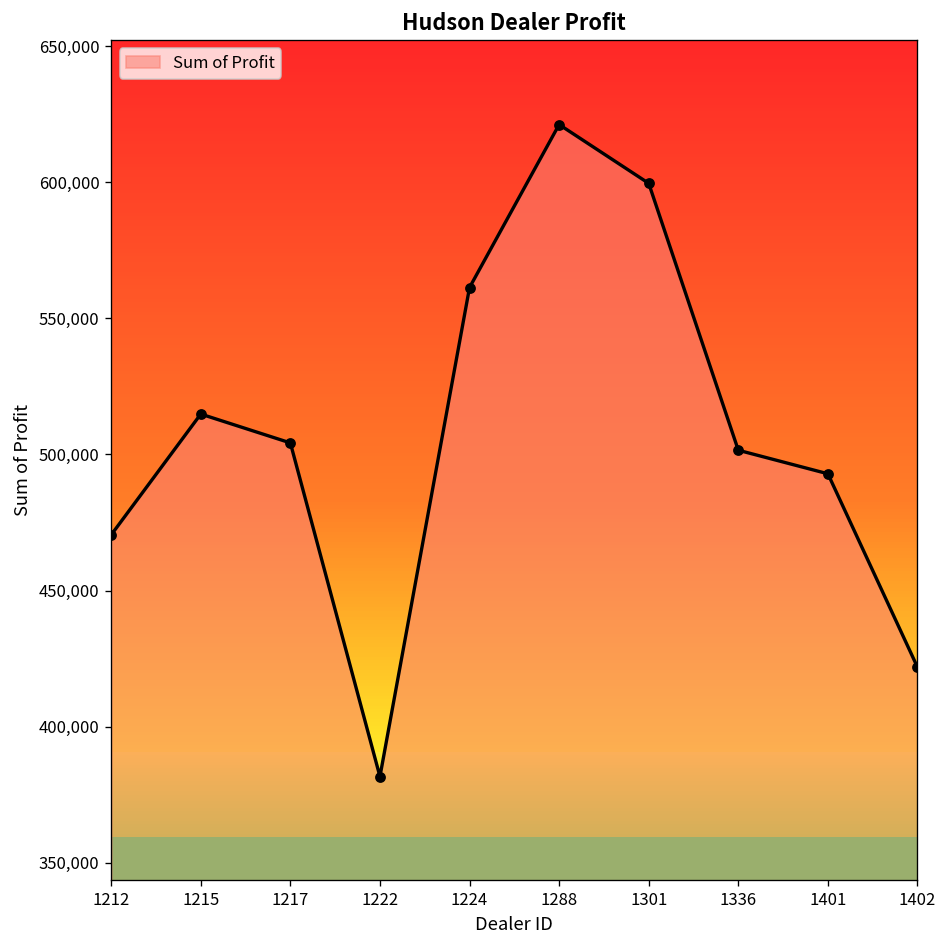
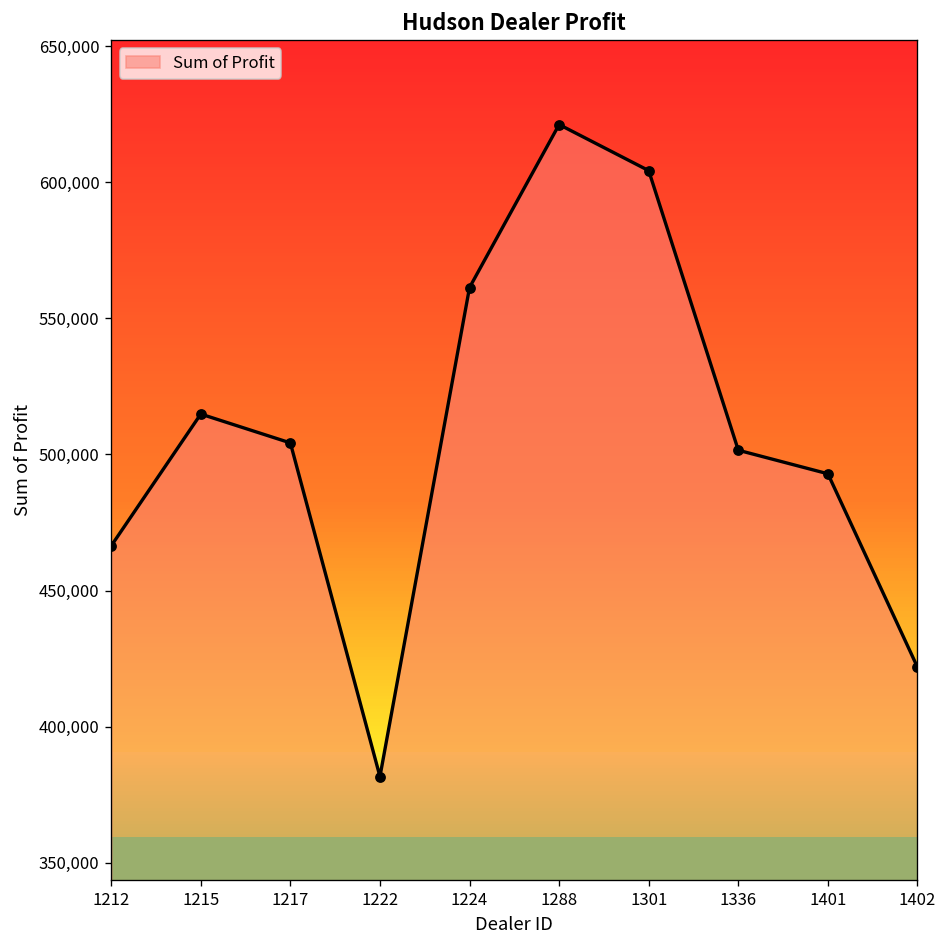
1212: 470,000 -> 466,000
1301: 600,000 -> 604,000
